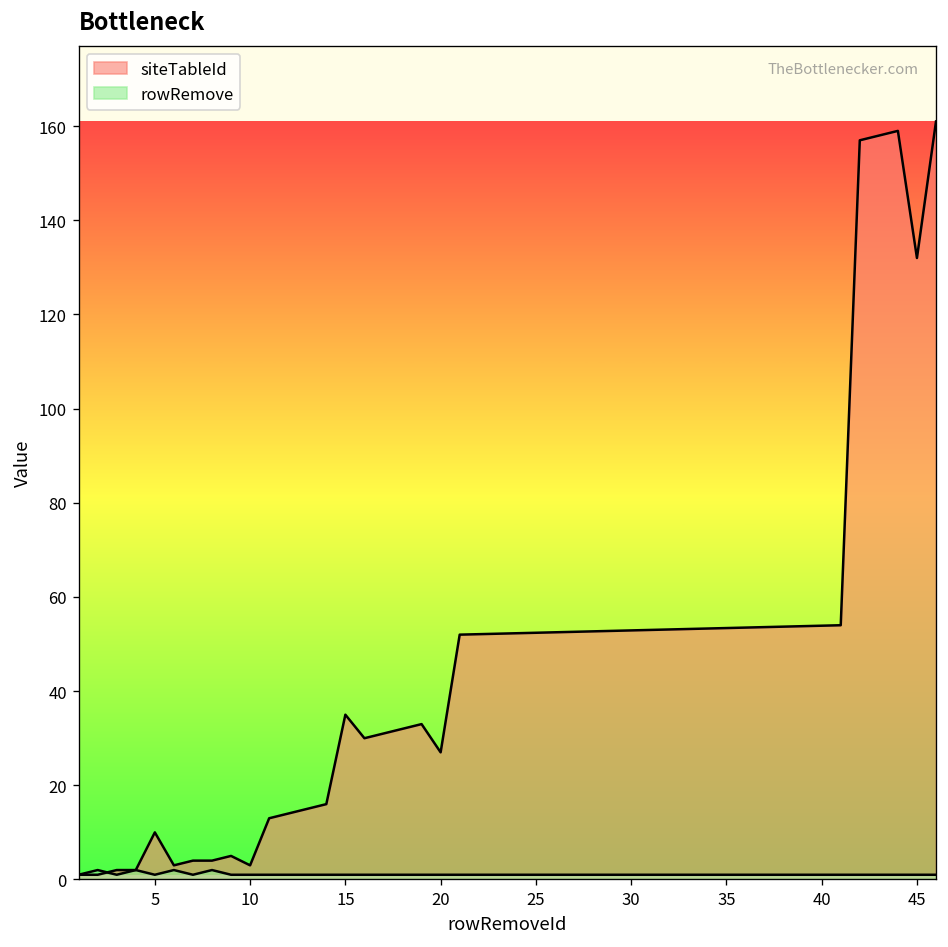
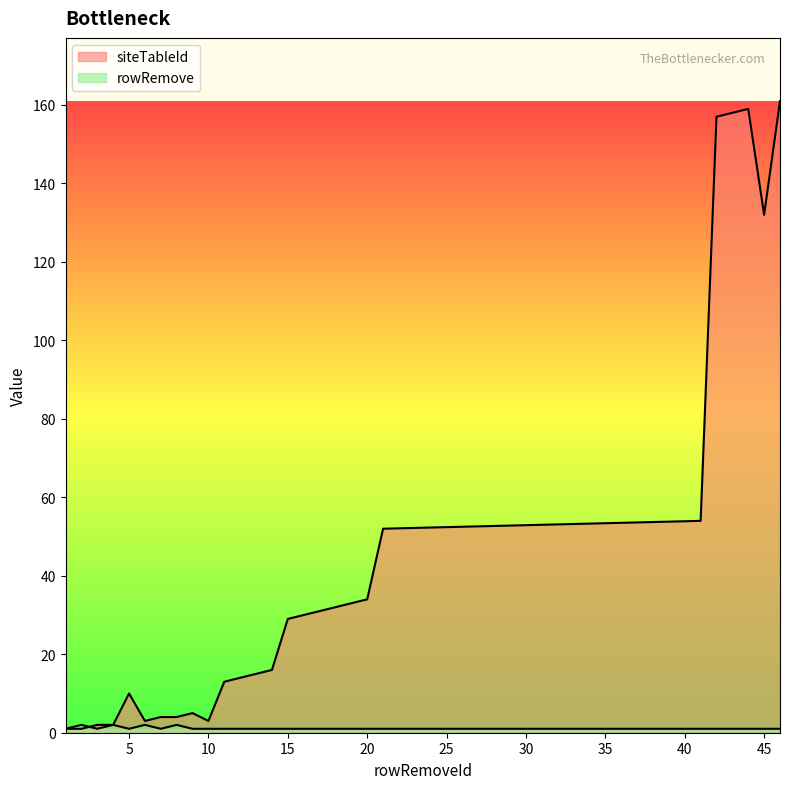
siteTableId, 15: 35 -> 29
siteTableId, 20: 27 -> 34
